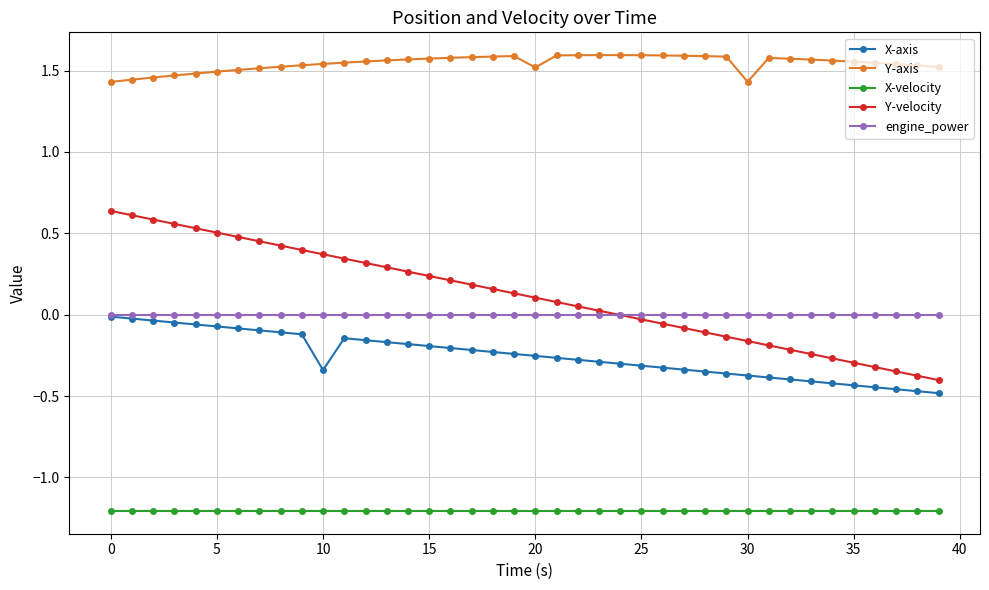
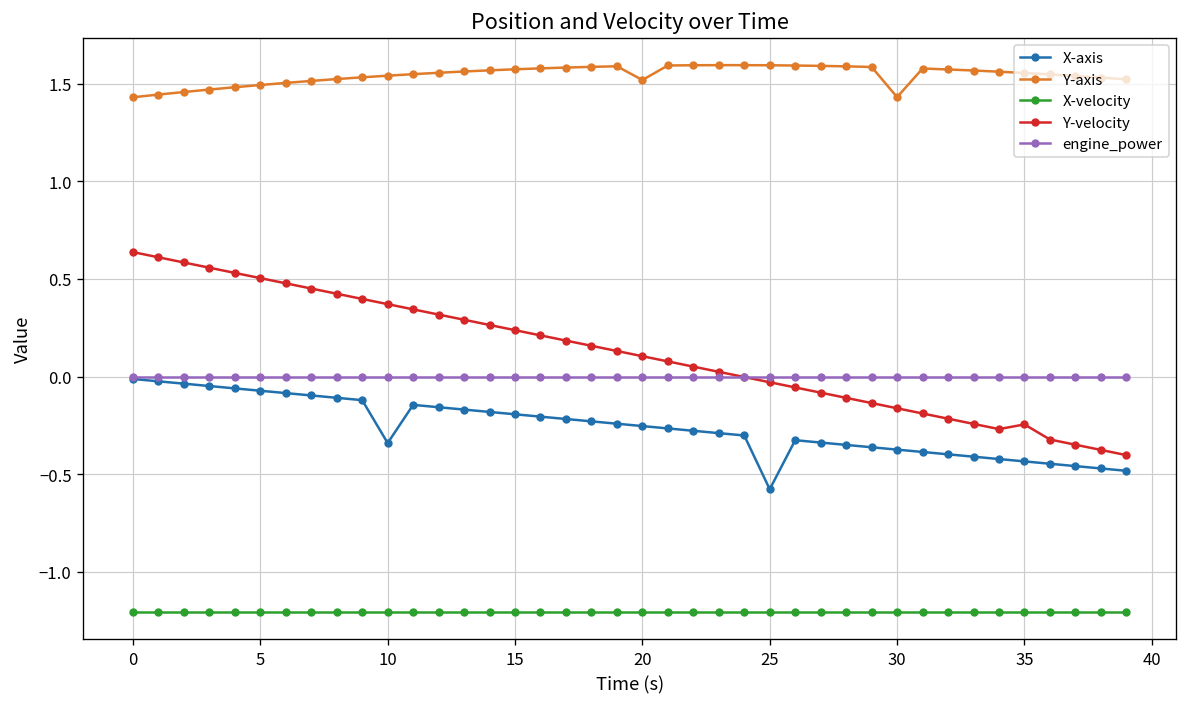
X-axis, 25: -0.31 -> -0.58
Y-velocity, 35: -0.30 -> -0.24
